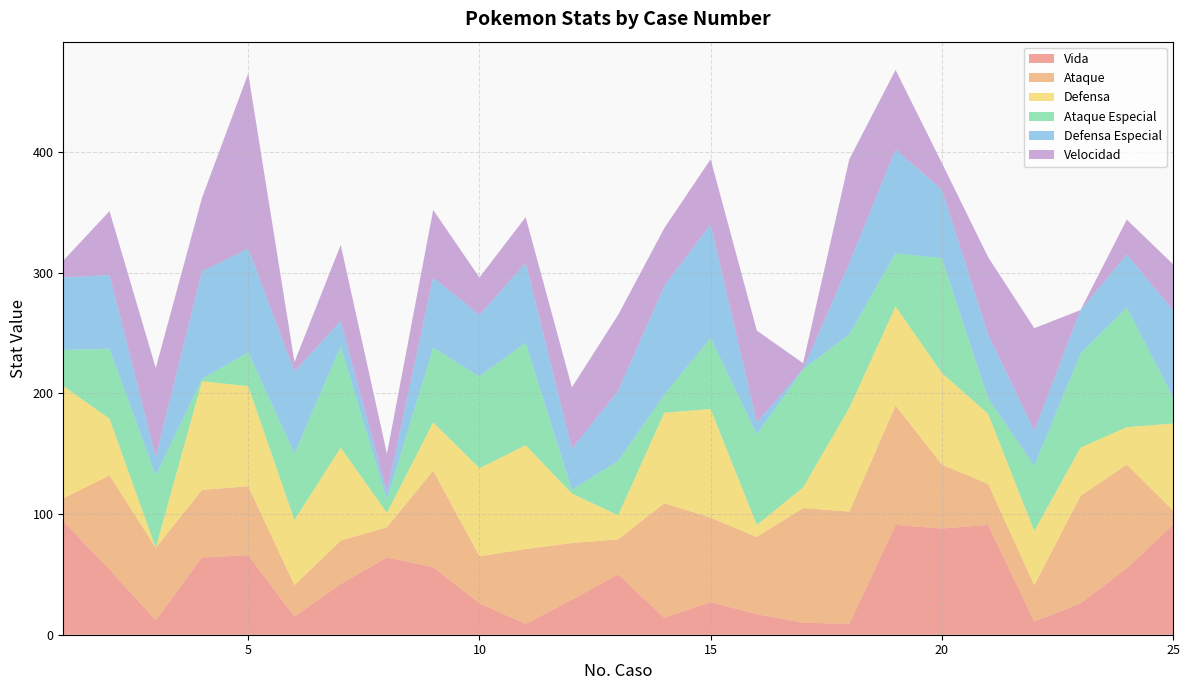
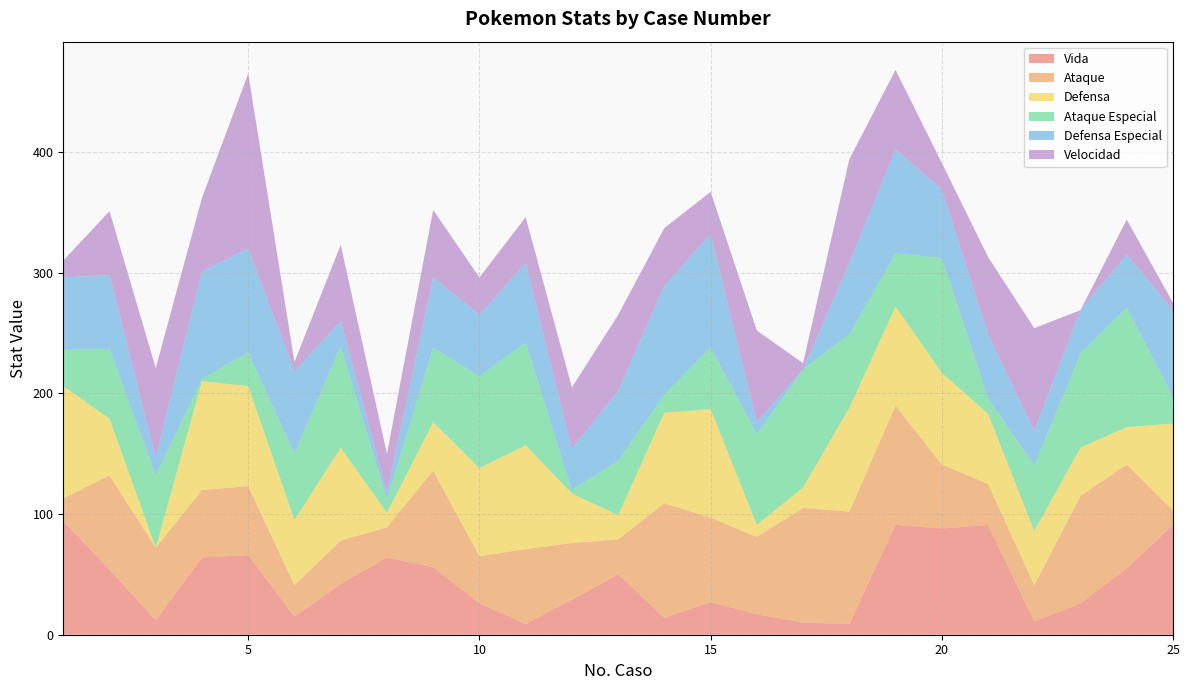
Ataque Especial, 15: 59 -> 51
Velocidad, 15: 54 -> 35
Velocidad, 25: 38 -> 6
